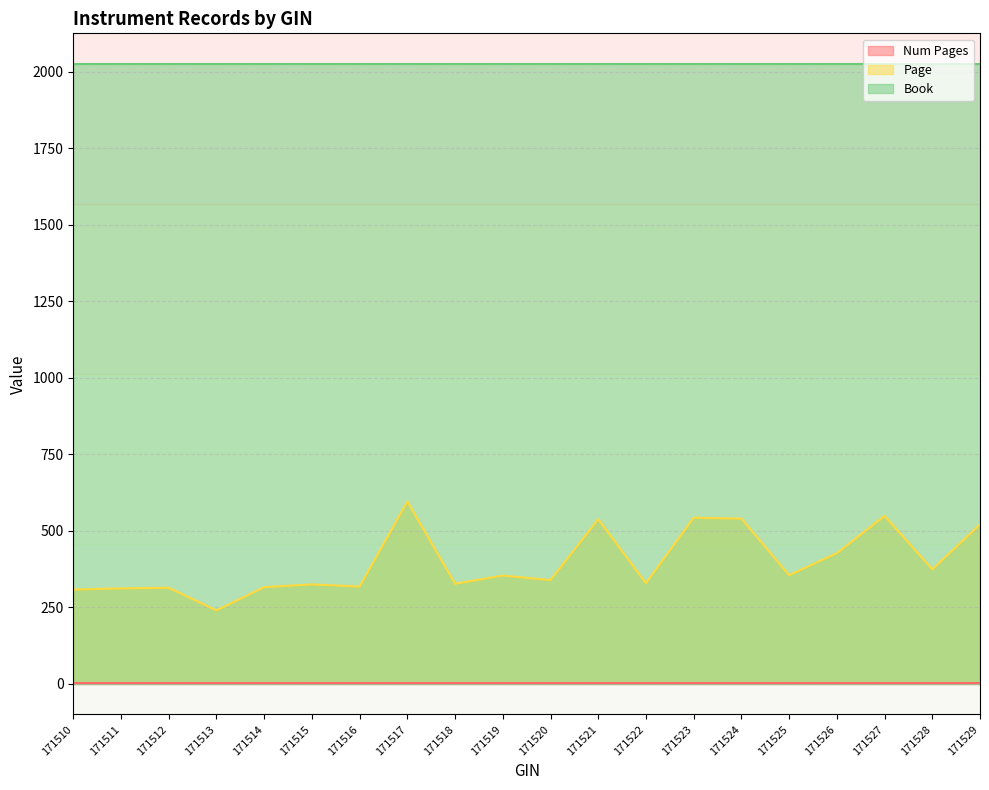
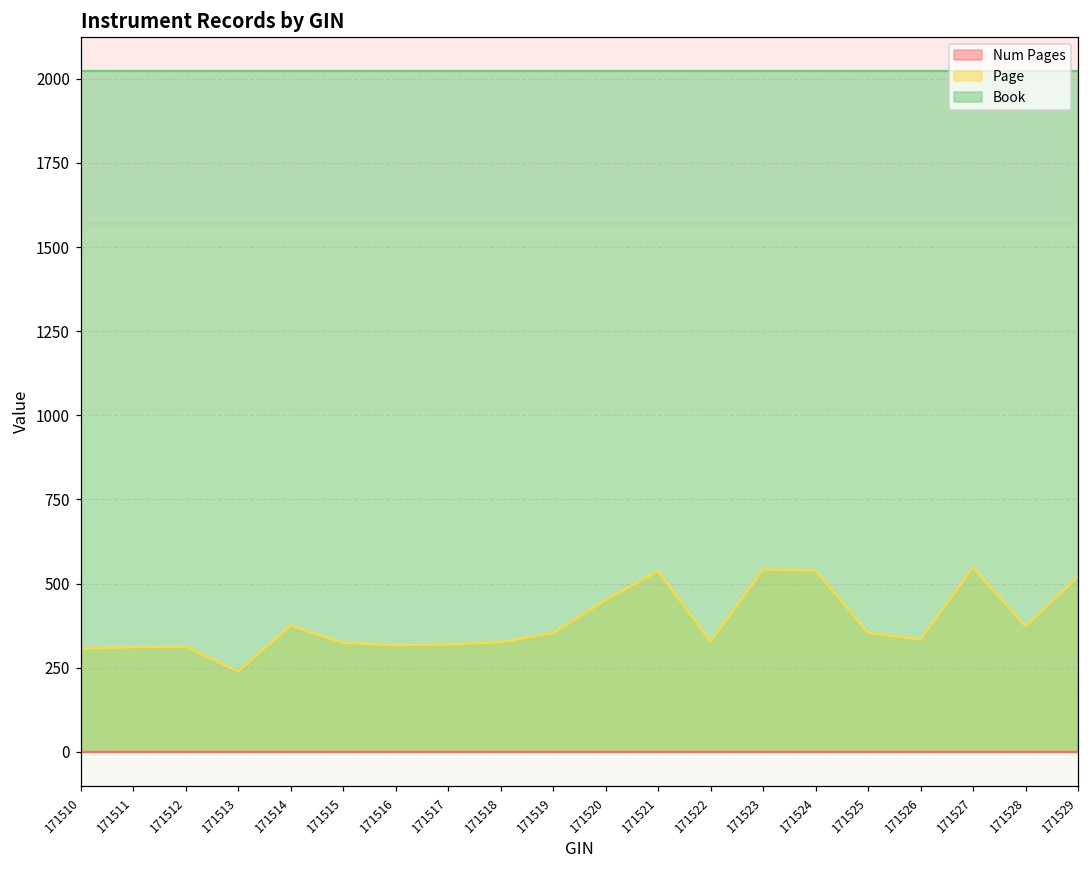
Page, 171514: 320 -> 380
Page, 171517: 600 -> 320
Page, 171520: 340 -> 450
Page, 171526: 430 -> 330
